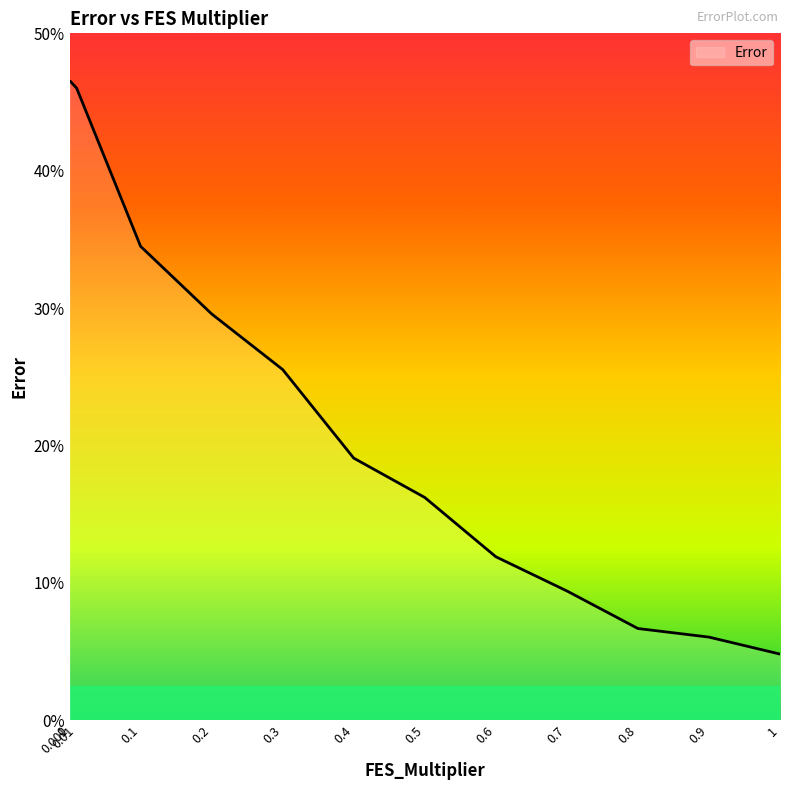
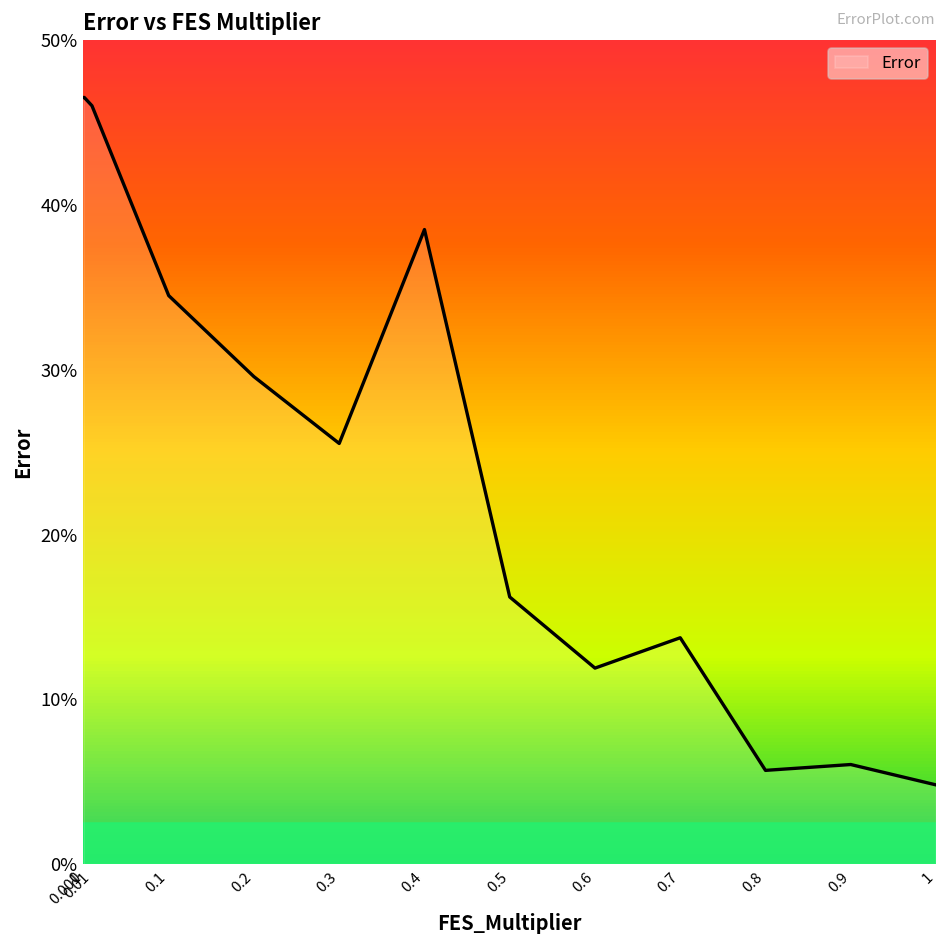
0.4: 19.1% -> 38.5%
0.7: 9.4% -> 13.7%
0.8: 6.7% -> 5.7%
